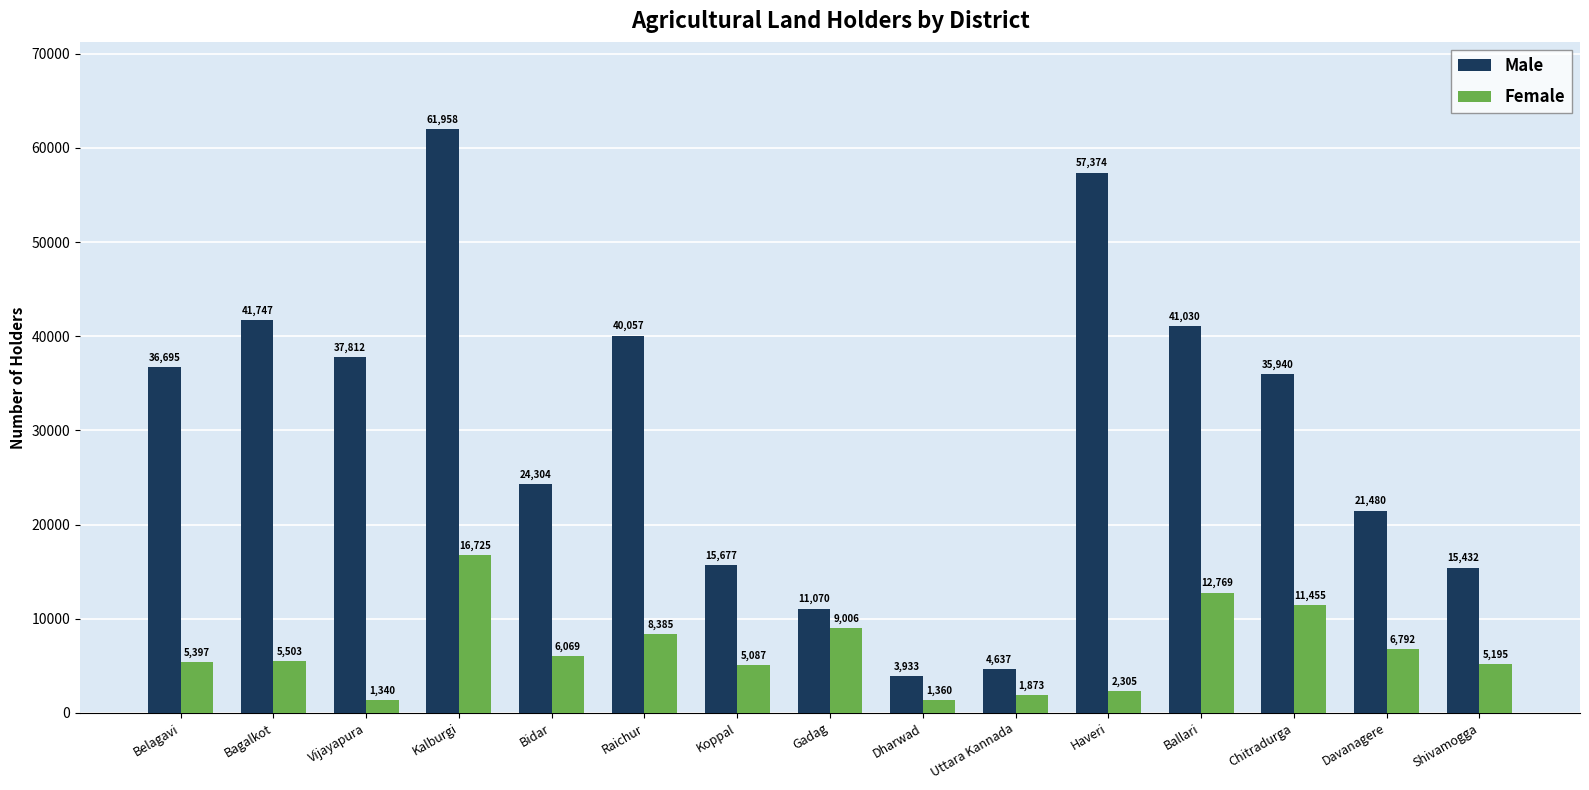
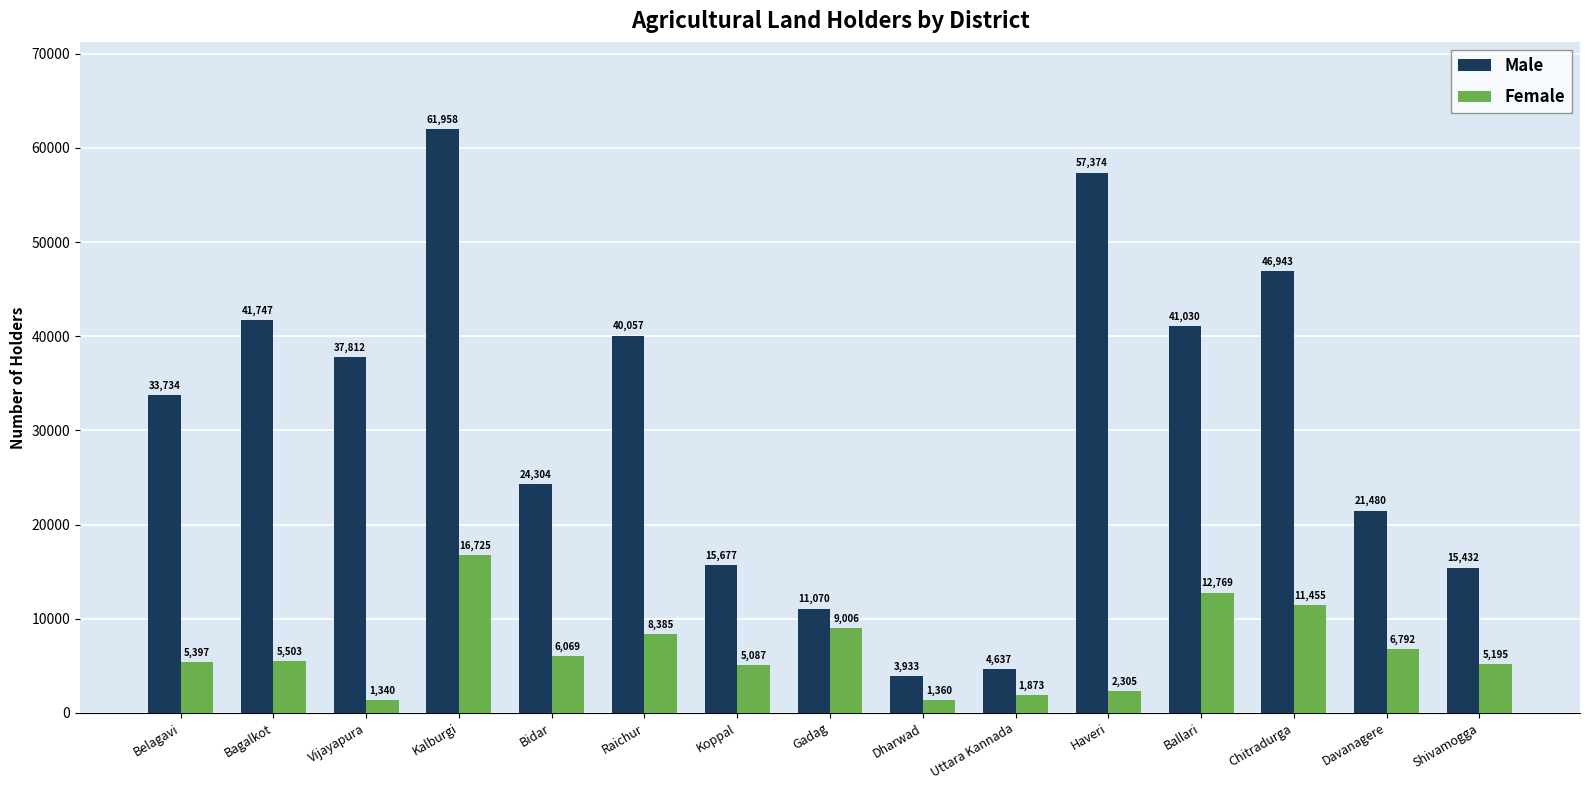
Male, Belagavi: 36,695 -> 33,734
Male, Chitradurga: 35,940 -> 46,943
